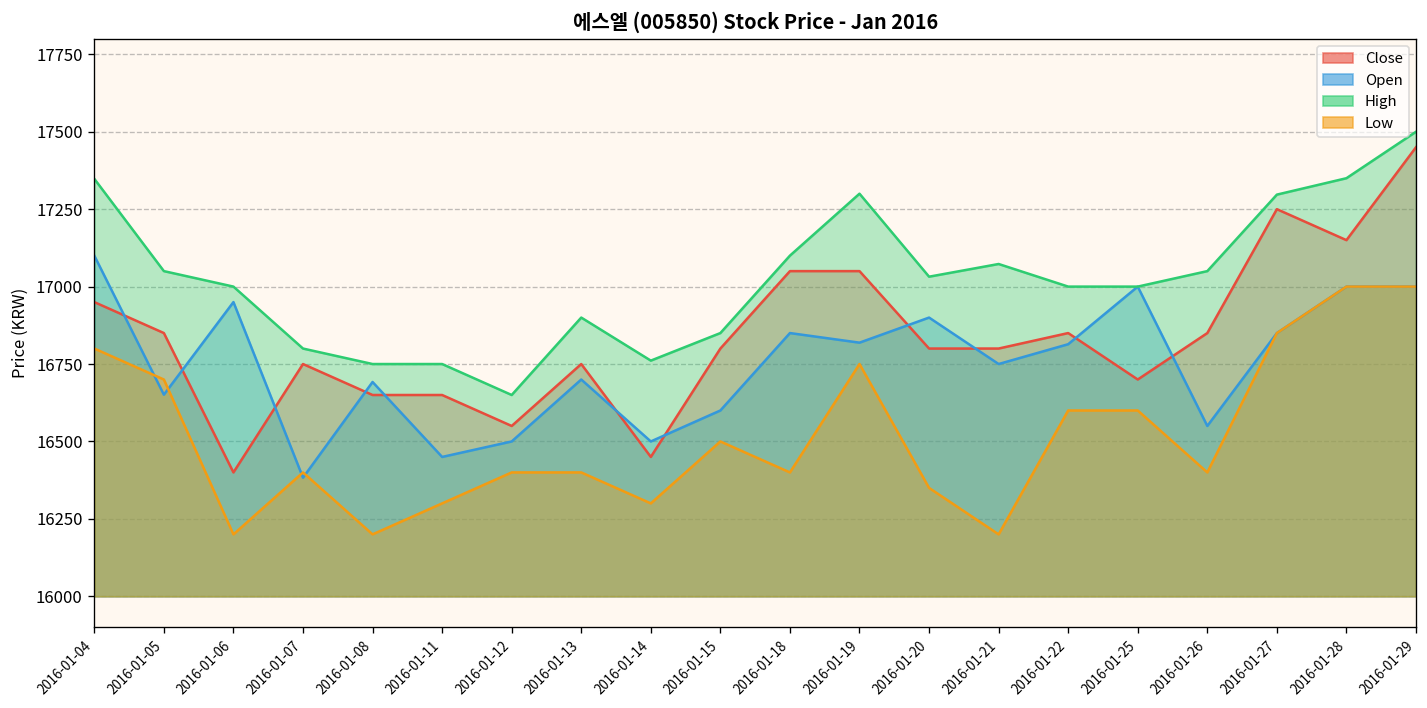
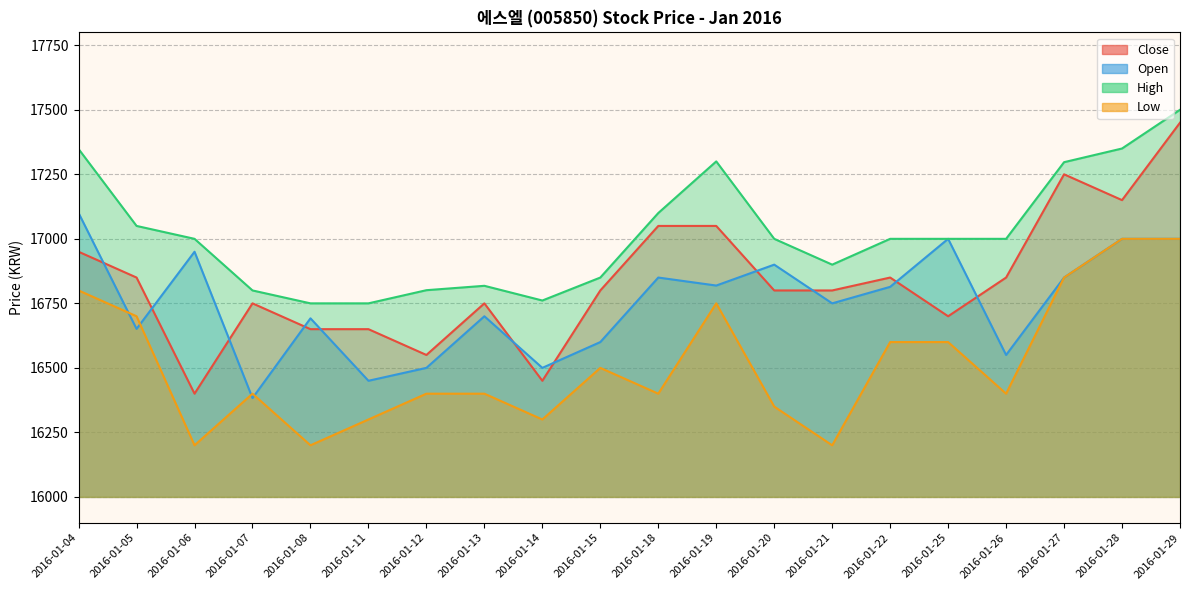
High, 2016-01-12: 16650 -> 16800
High, 2016-01-13: 16900 -> 16820
High, 2016-01-20: 17030 -> 17000
High, 2016-01-21: 17070 -> 16900
High, 2016-01-26: 17050 -> 17000
